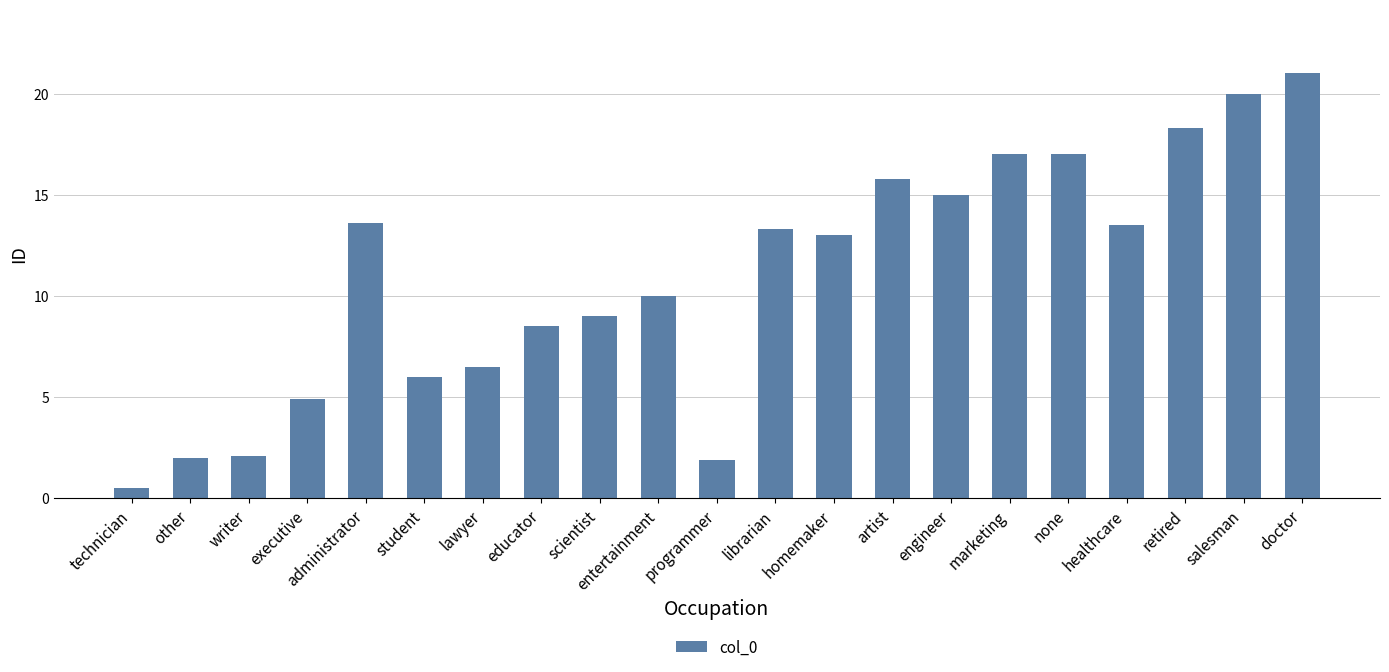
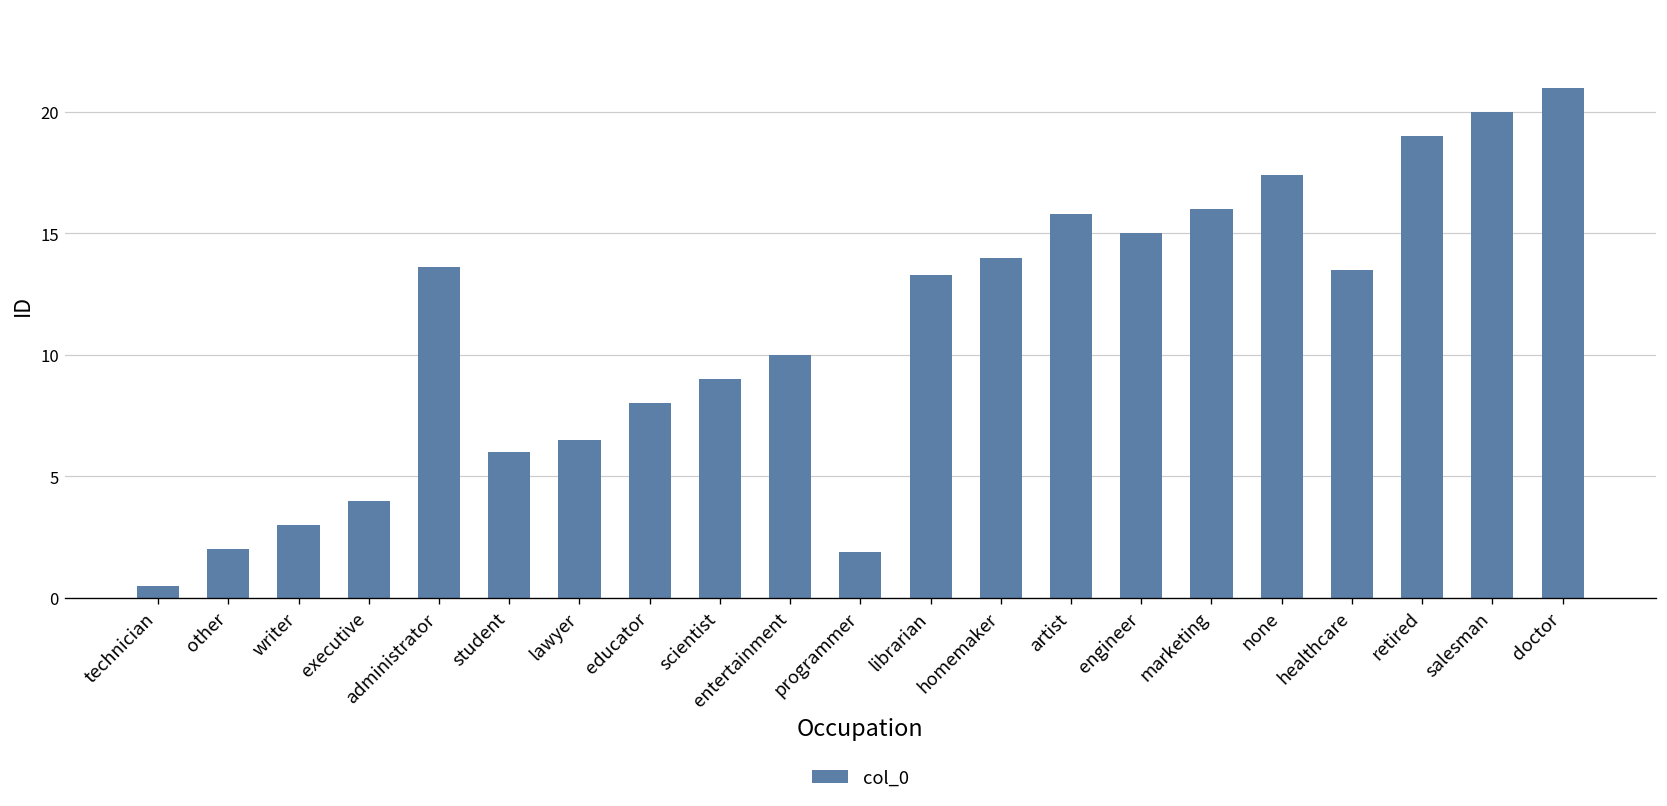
writer: 2.1 -> 3.0
executive: 4.9 -> 4.0
educator: 8.5 -> 8.0
homemaker: 13 -> 14
marketing: 17 -> 16
none: 17.0 -> 17.4
retired: 18.3 -> 19.0
